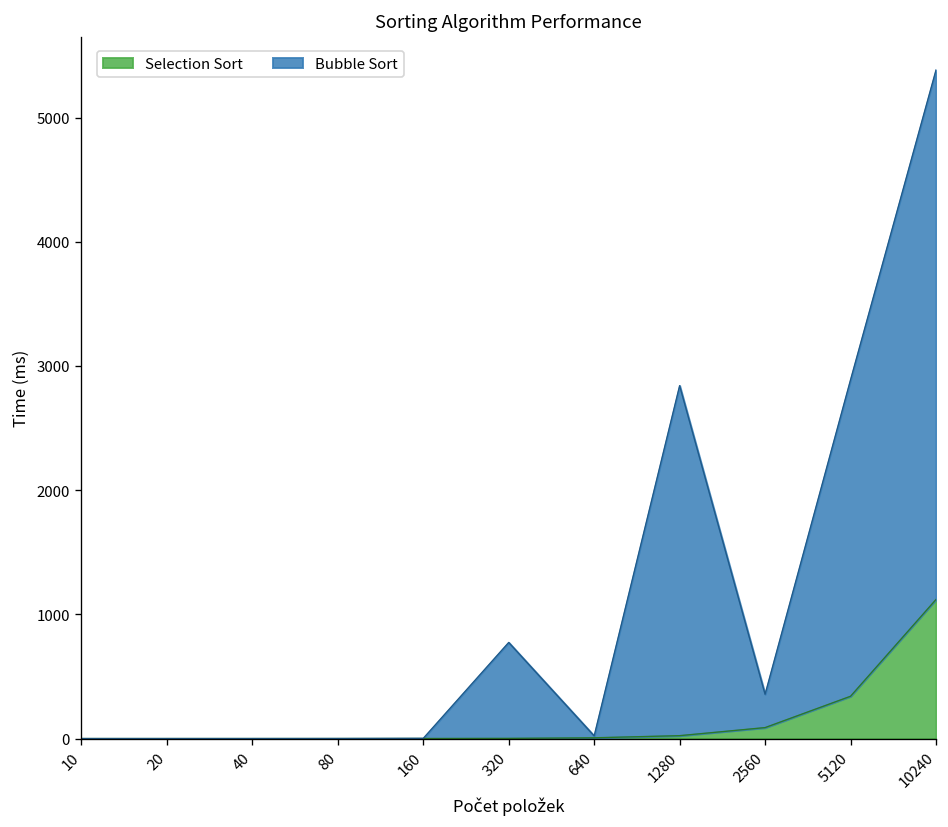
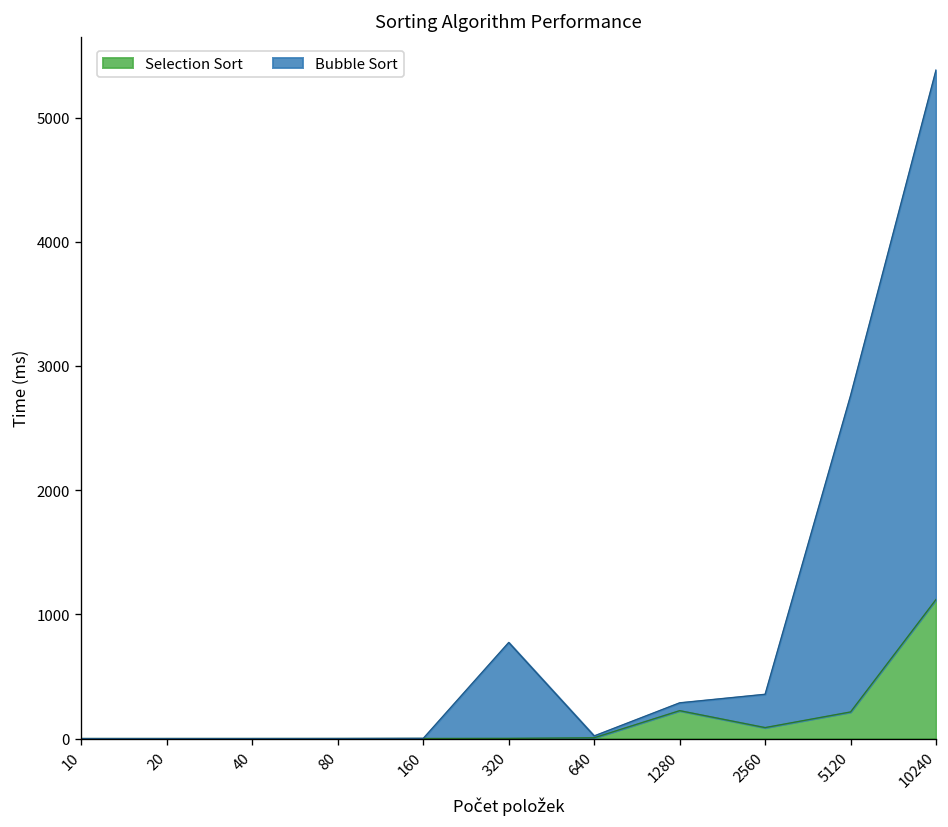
Selection Sort, 1280: 20 -> 220
Bubble Sort, 1280: 2820 -> 60
Selection Sort, 5120: 340 -> 210
